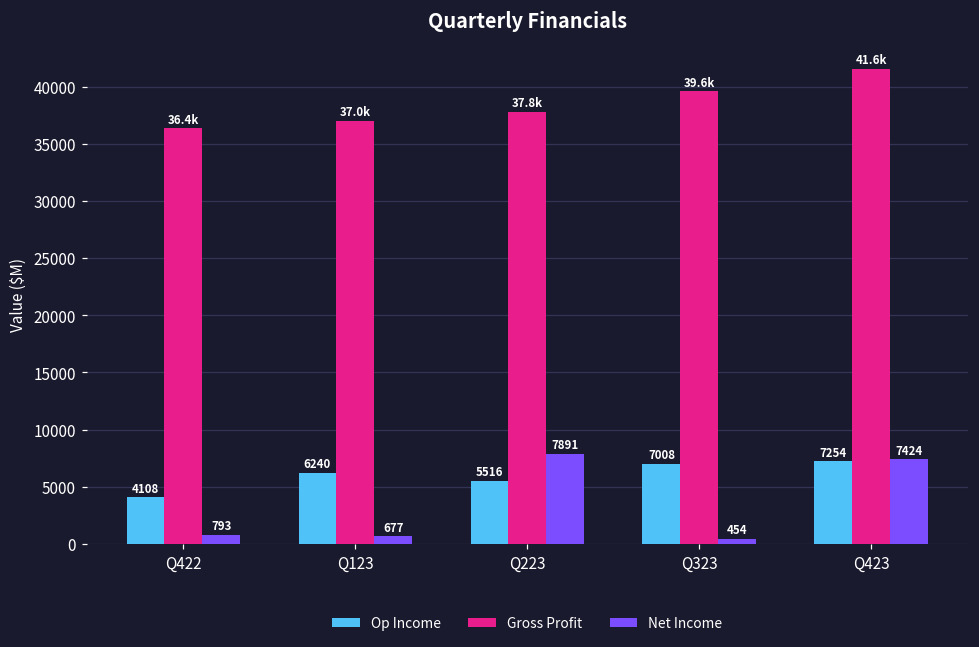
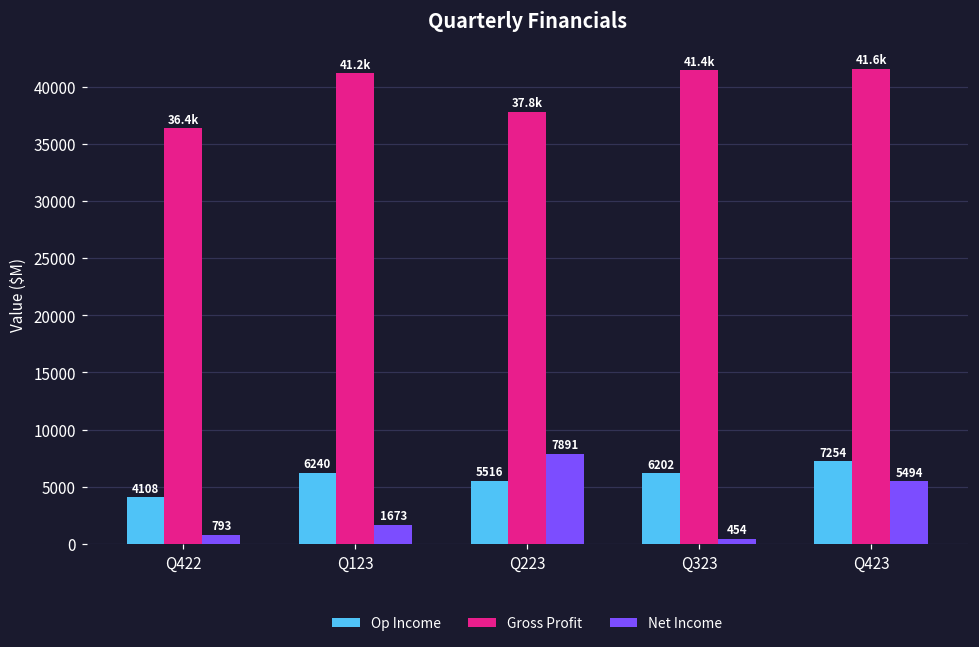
Gross Profit, Q123: 37.0k -> 41.2k
Net Income, Q123: 677 -> 1673
Op Income, Q323: 7008 -> 6202
Gross Profit, Q323: 39.6k -> 41.4k
Net Income, Q423: 7424 -> 5494
